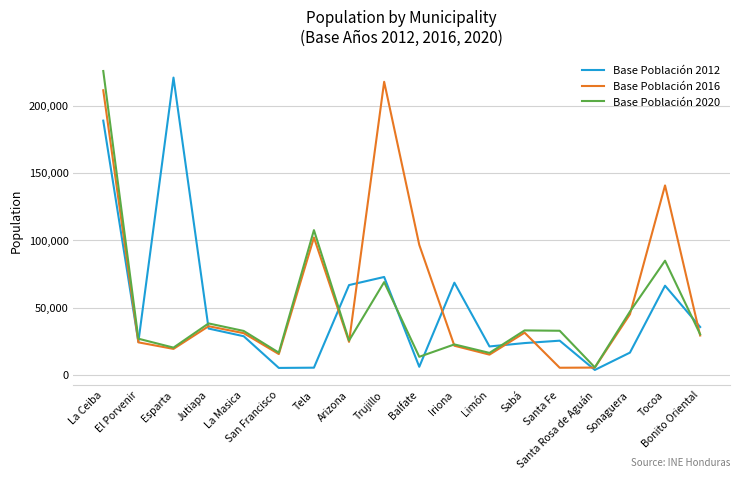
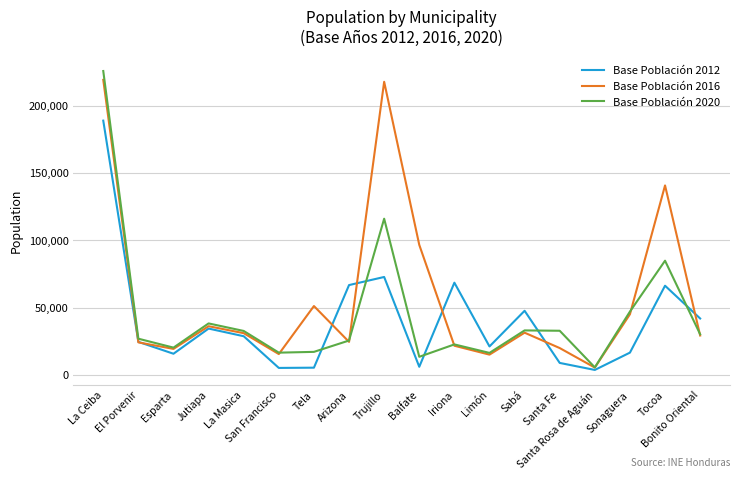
Base Población 2016, La Ceiba: 211,000 -> 219,000
Base Población 2012, Esparta: 221,000 -> 16,000
Base Población 2016, Tela: 102,000 -> 51,000
Base Población 2020, Tela: 108,000 -> 17,000
Base Población 2020, Trujillo: 69,000 -> 116,000
Base Población 2012, Sabá: 24,000 -> 48,000
Base Población 2012, Santa Fe: 25,000 -> 9,000
Base Población 2016, Santa Fe: 5,000 -> 20,000
Base Población 2012, Bonito Oriental: 36,000 -> 42,000
